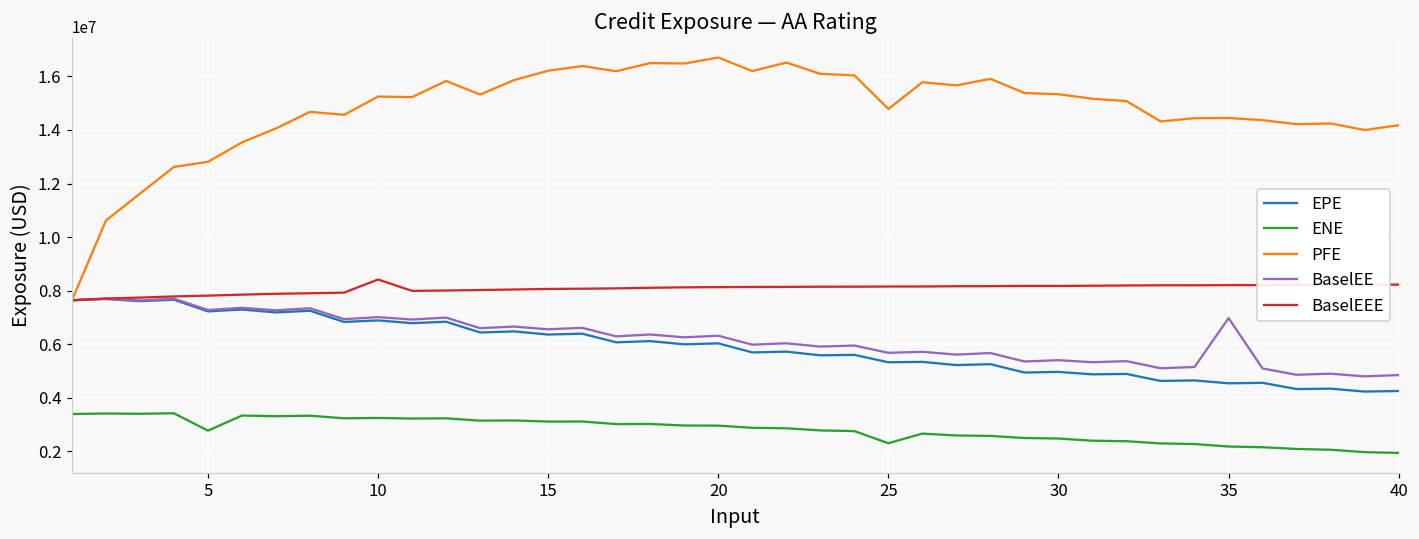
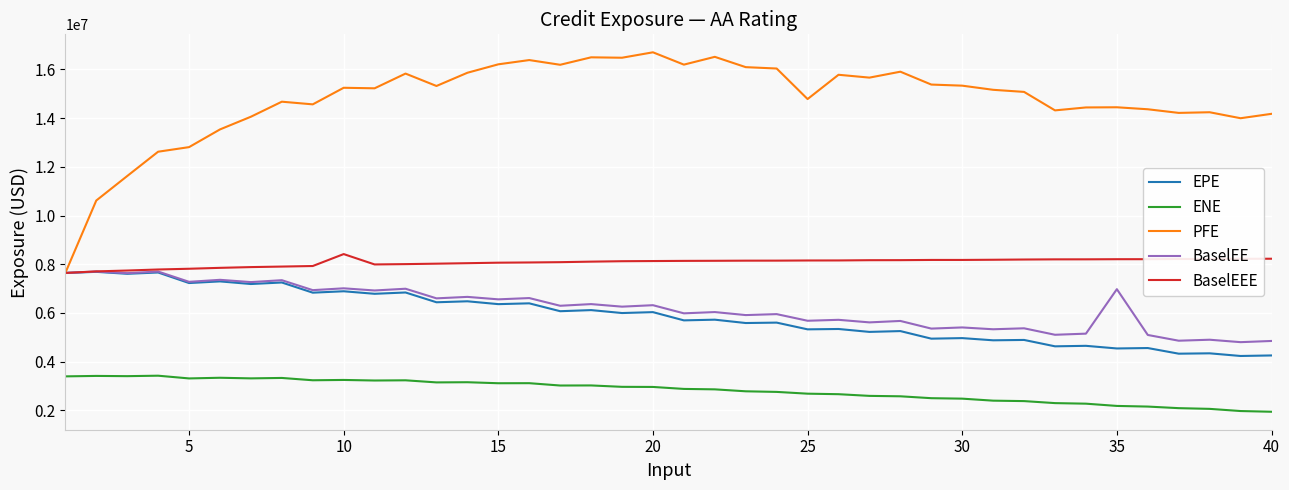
ENE, 5: 2800000 -> 3300000
ENE, 25: 2300000 -> 2700000
